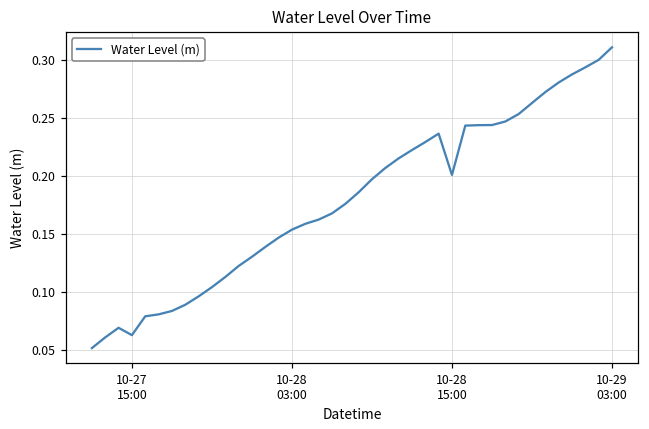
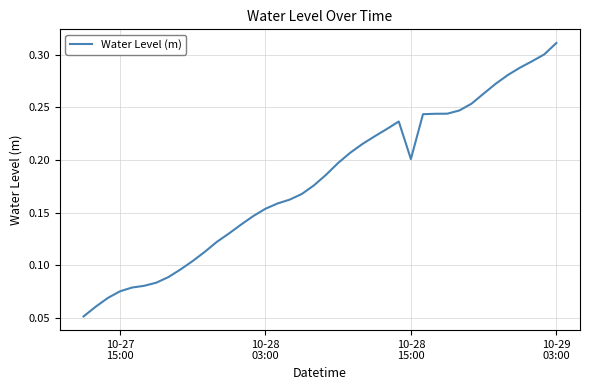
10-27 15:00: 0.062 -> 0.075
